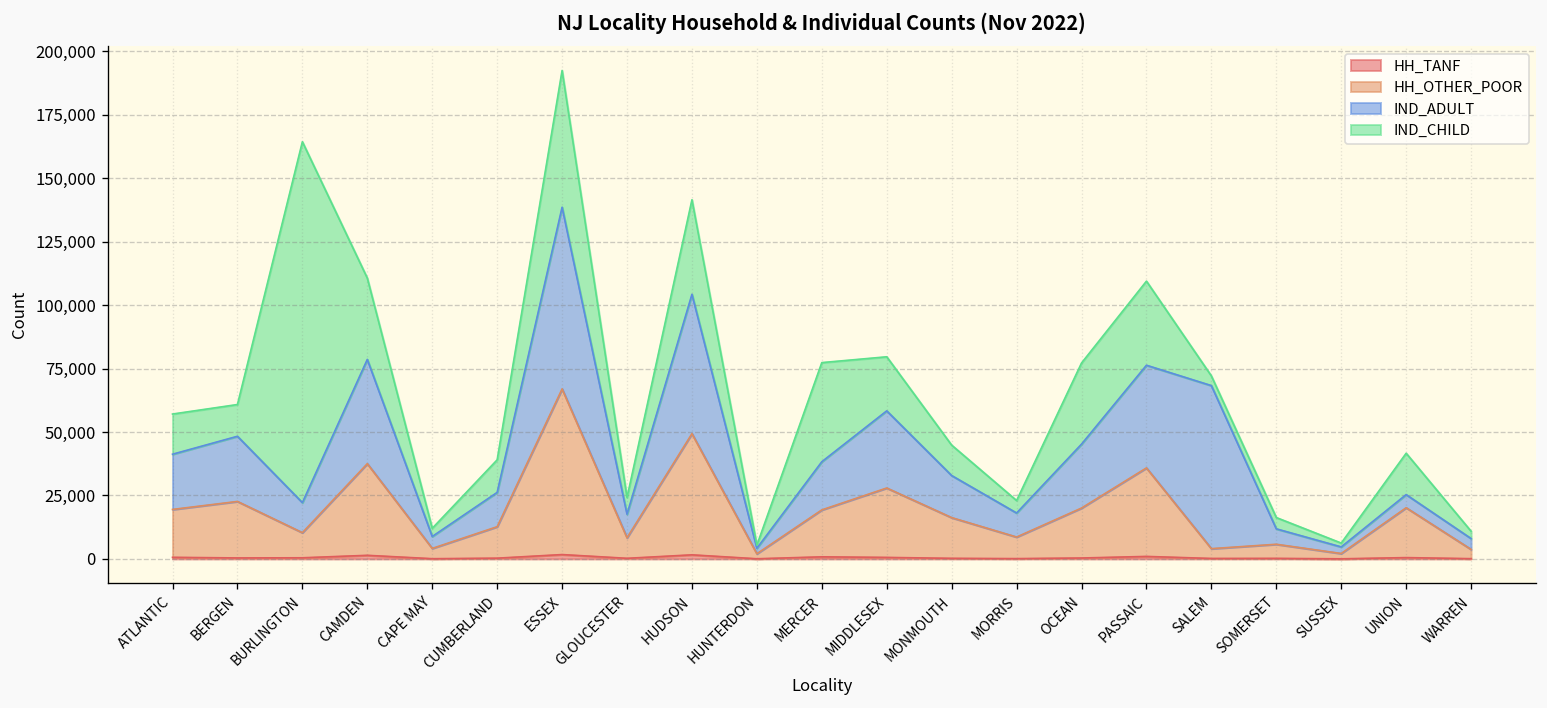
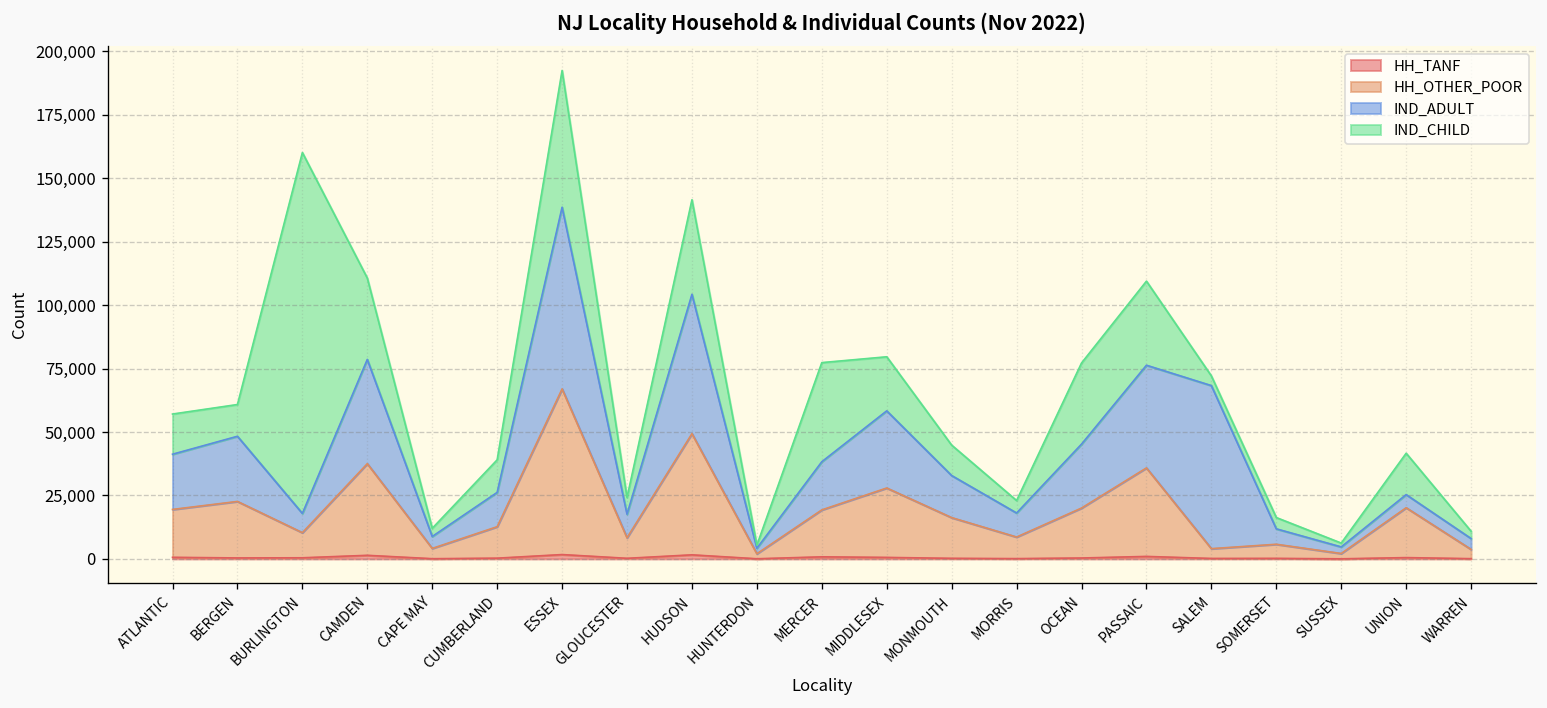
IND_ADULT, BURLINGTON: 12,000 -> 8,000
